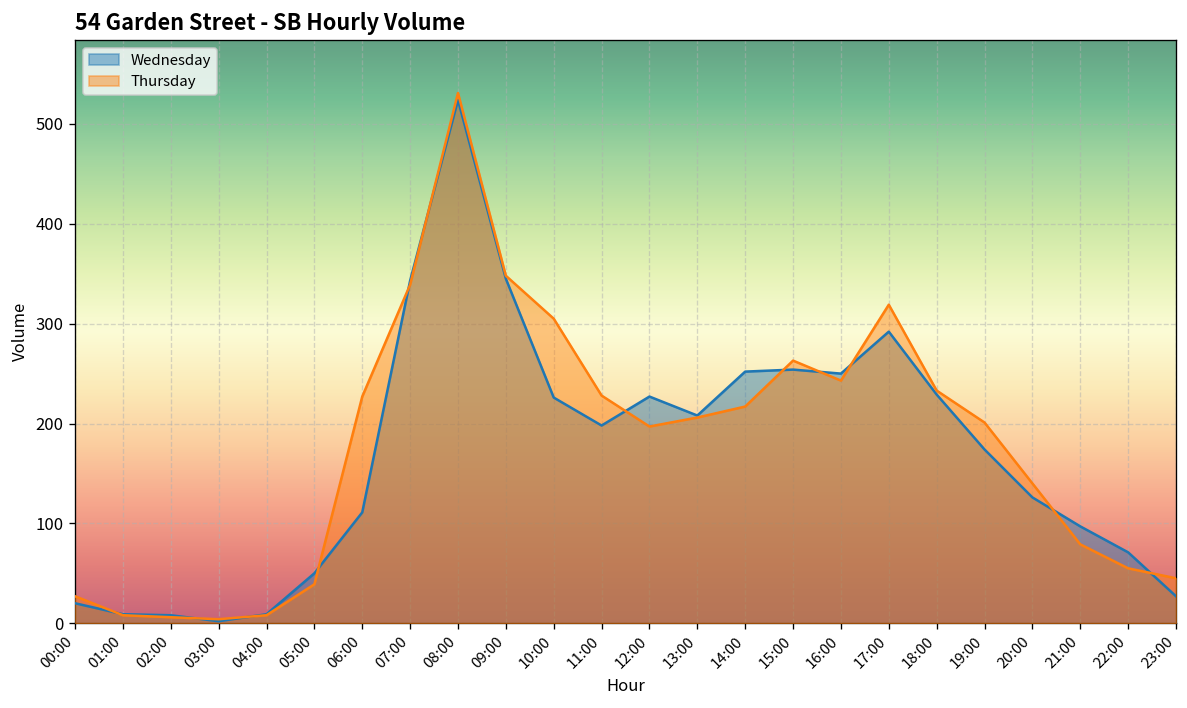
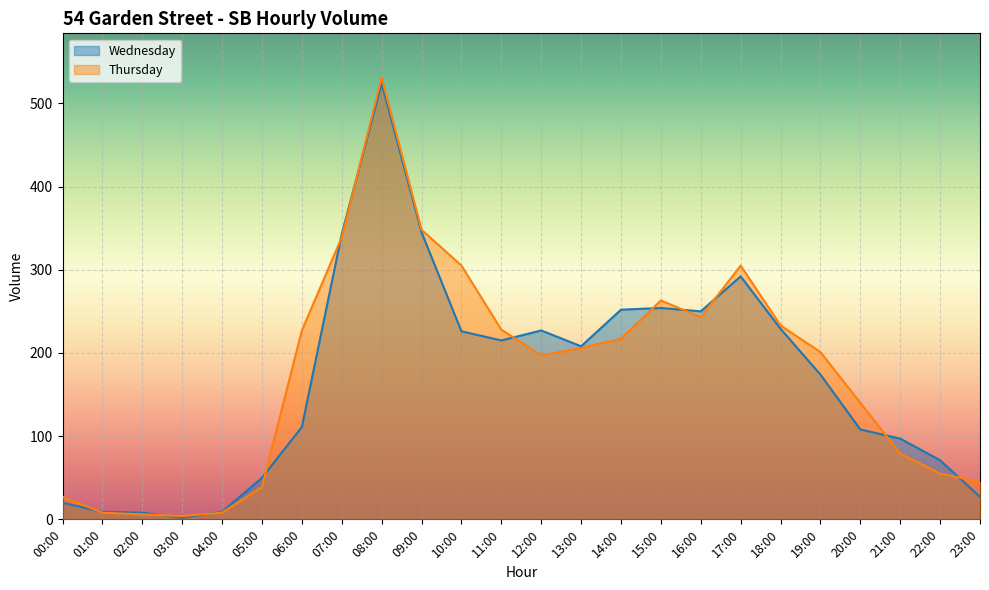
Wednesday, 11:00: 200 -> 220
Thursday, 17:00: 320 -> 310
Wednesday, 20:00: 130 -> 110
